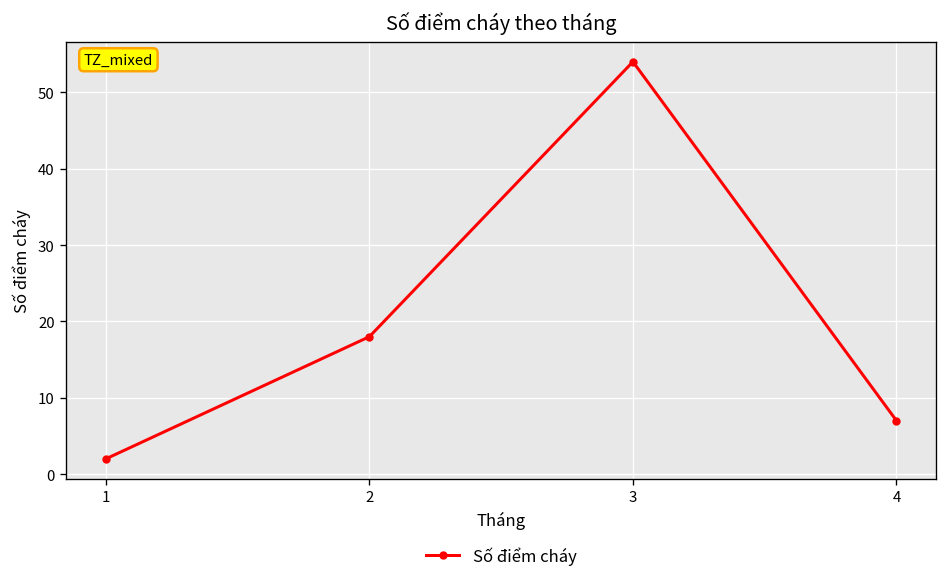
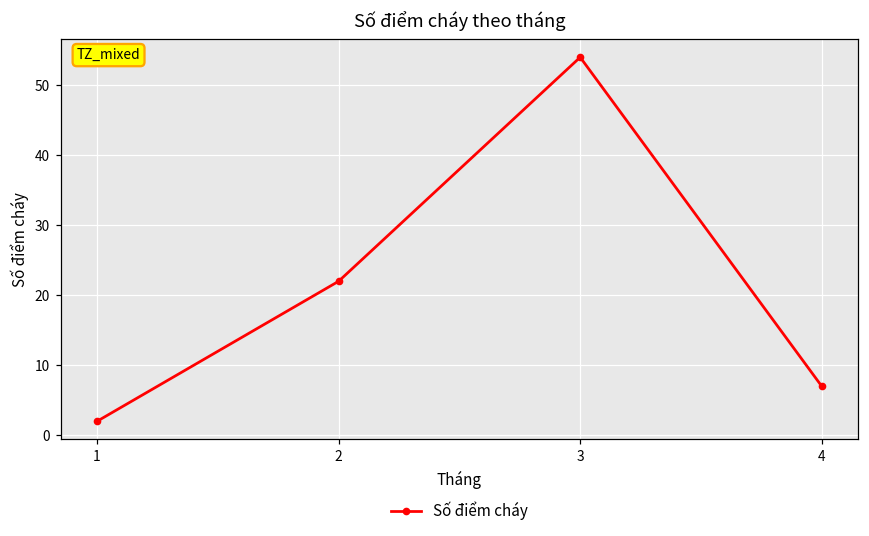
2: 18 -> 22
